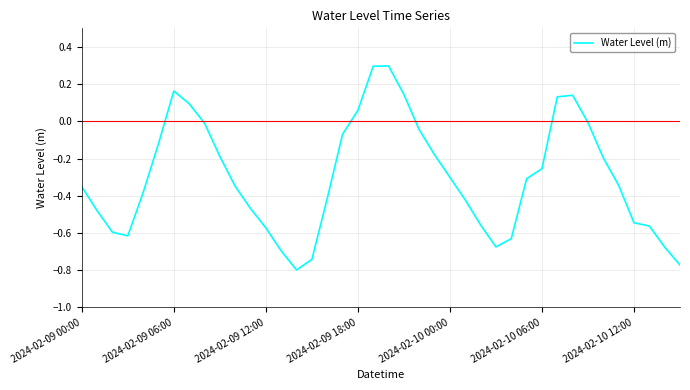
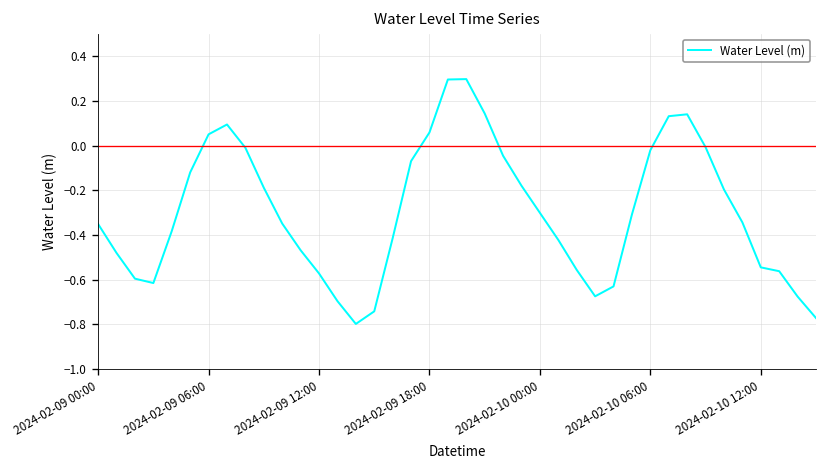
2024-02-09 06:00: 0.16 -> 0.05
2024-02-10 06:00: -0.25 -> -0.02
